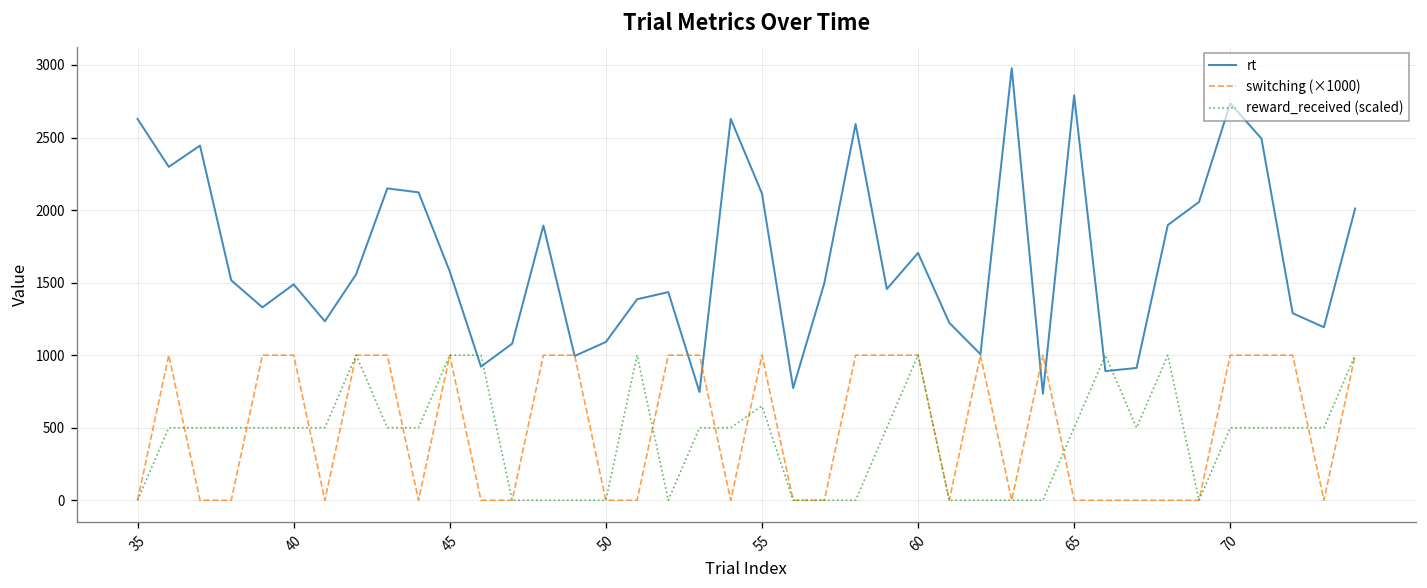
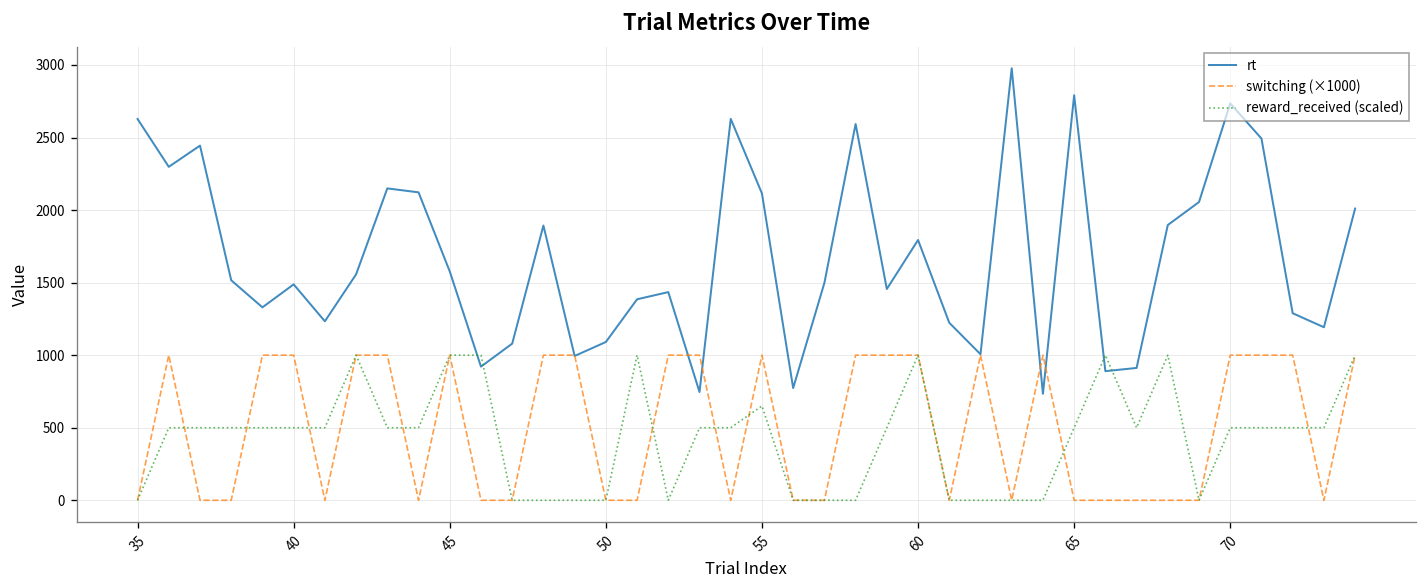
rt, 60: 1700 -> 1790
